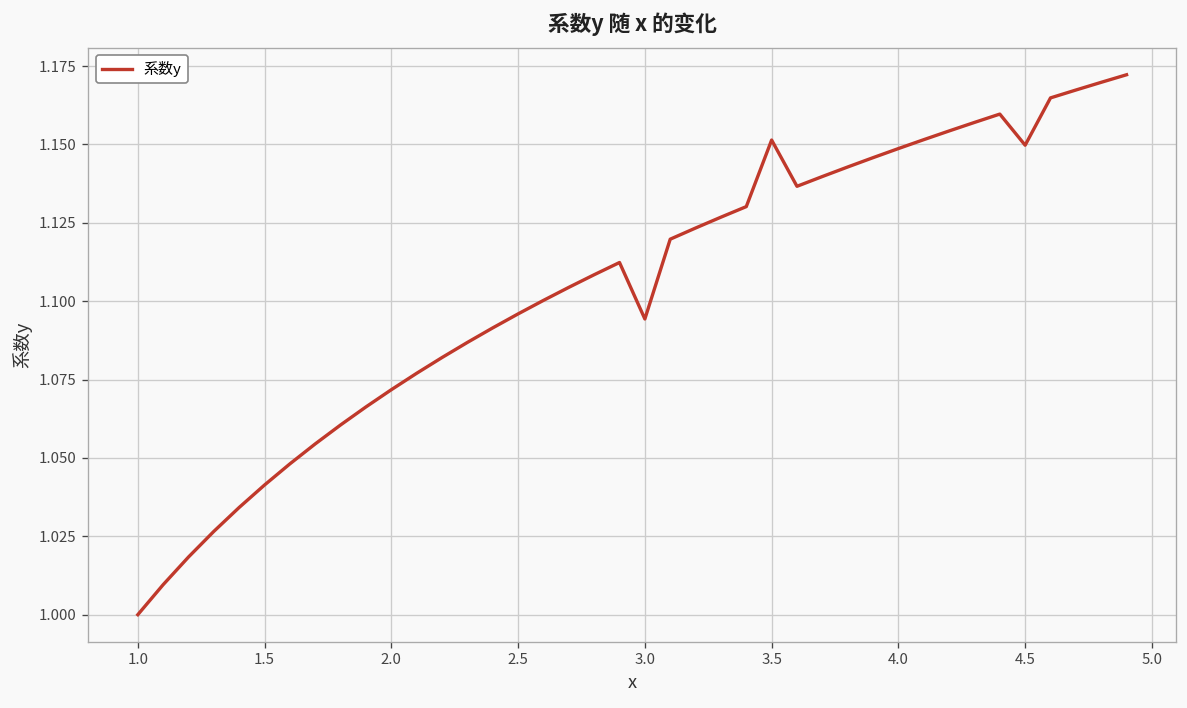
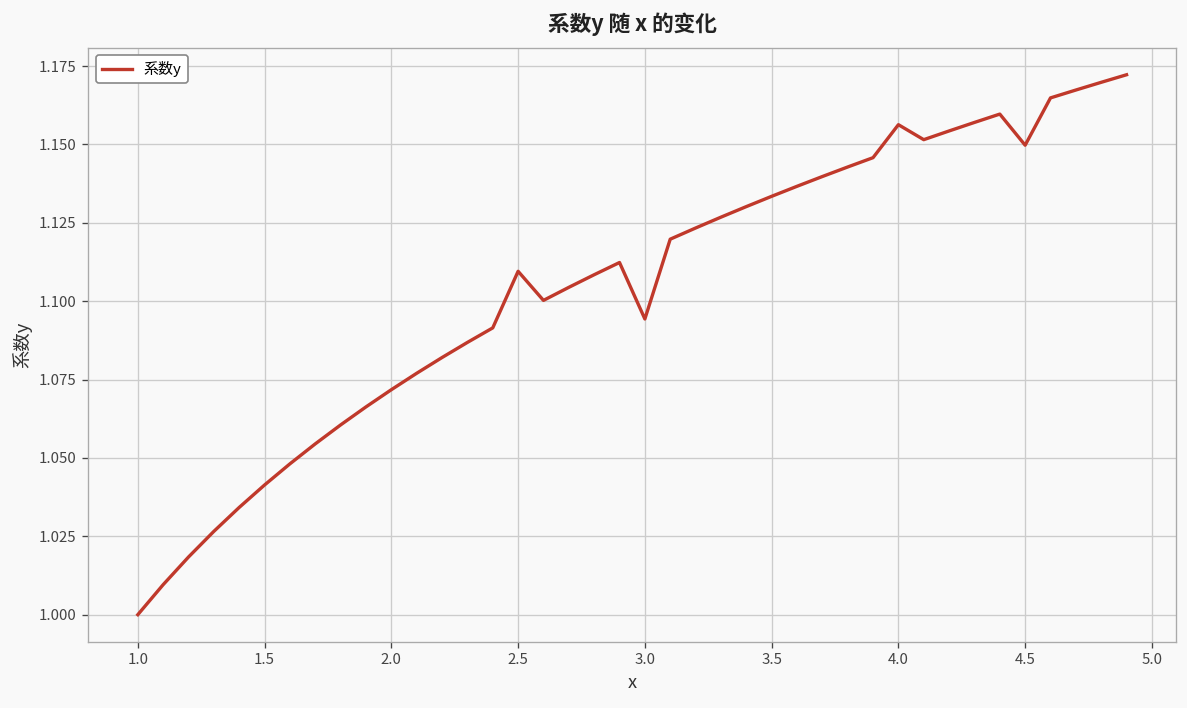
2.5: 1.096 -> 1.110
3.5: 1.151 -> 1.133
4.0: 1.149 -> 1.156
